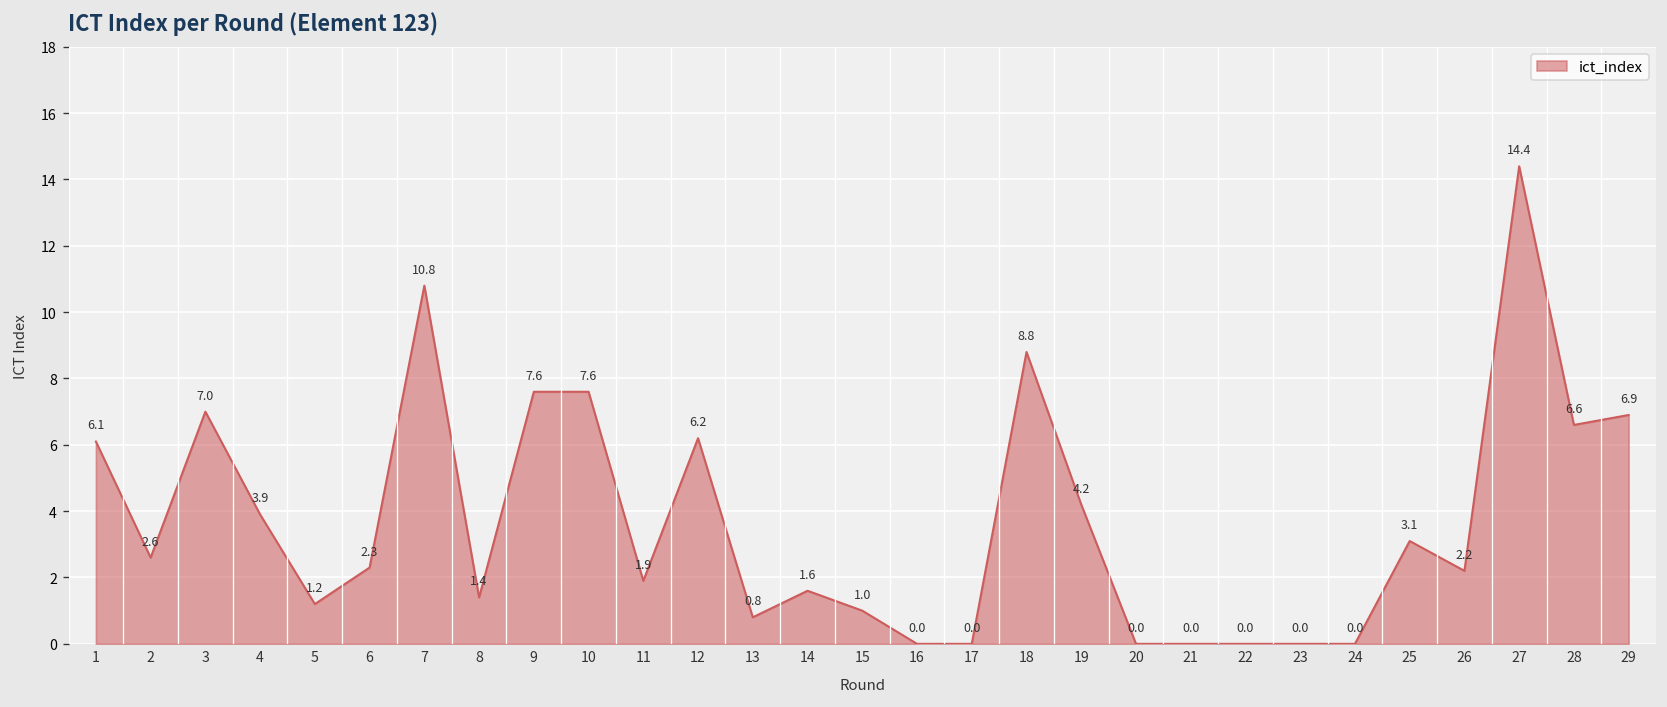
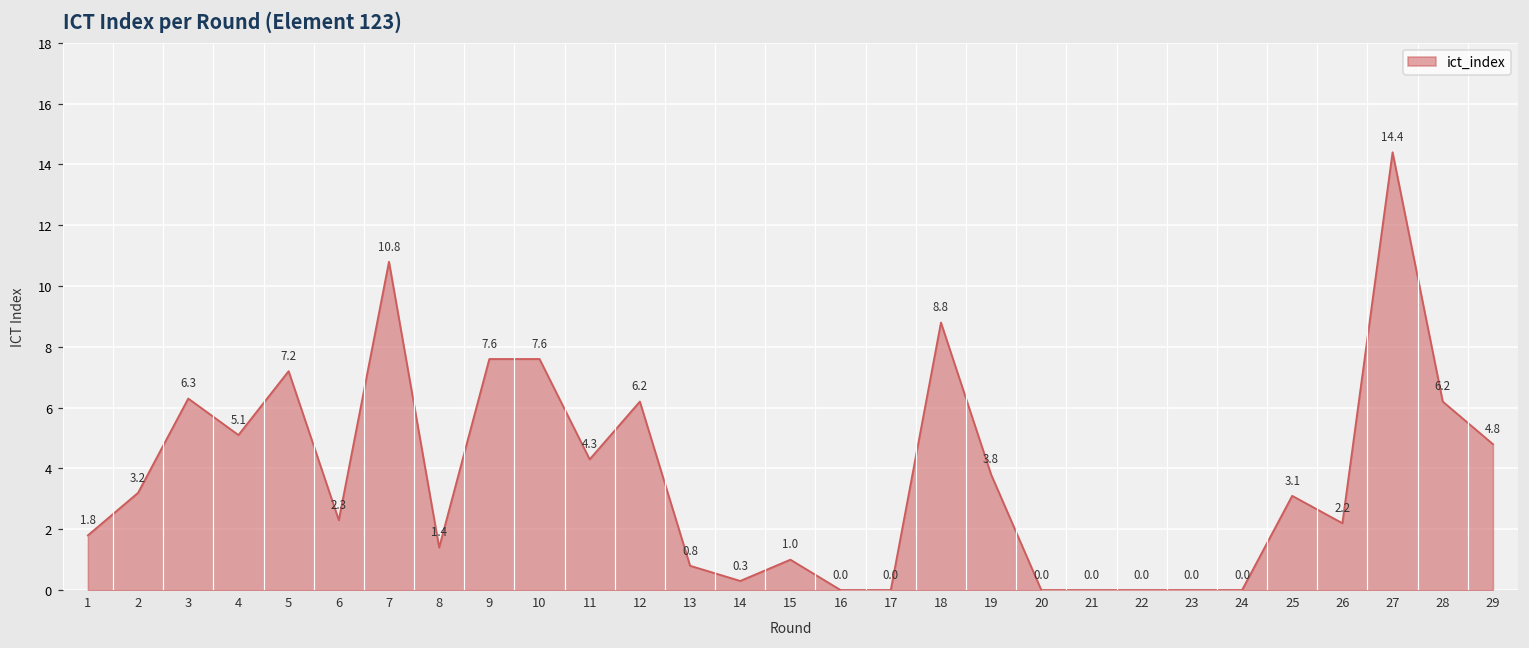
1: 6.1 -> 1.8
2: 2.6 -> 3.2
3: 7.0 -> 6.3
4: 3.9 -> 5.1
5: 1.2 -> 7.2
11: 1.9 -> 4.3
14: 1.6 -> 0.3
19: 4.2 -> 3.8
28: 6.6 -> 6.2
29: 6.9 -> 4.8
